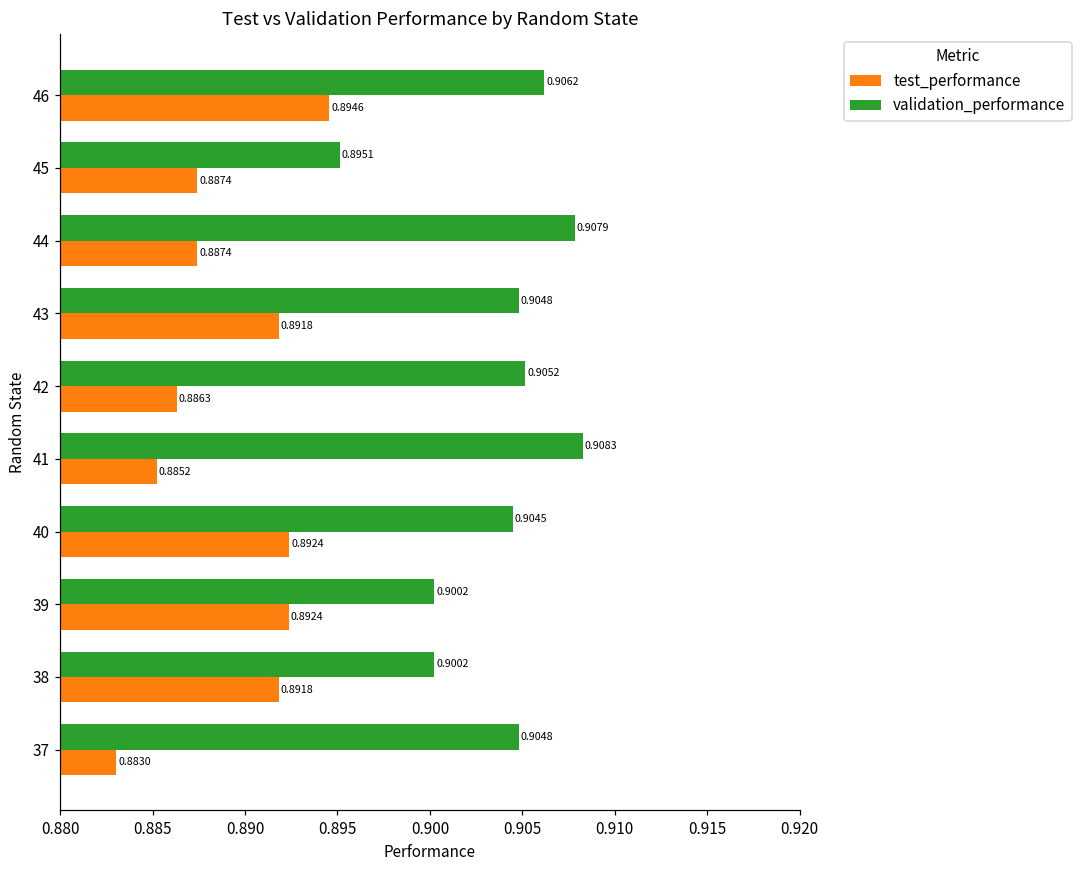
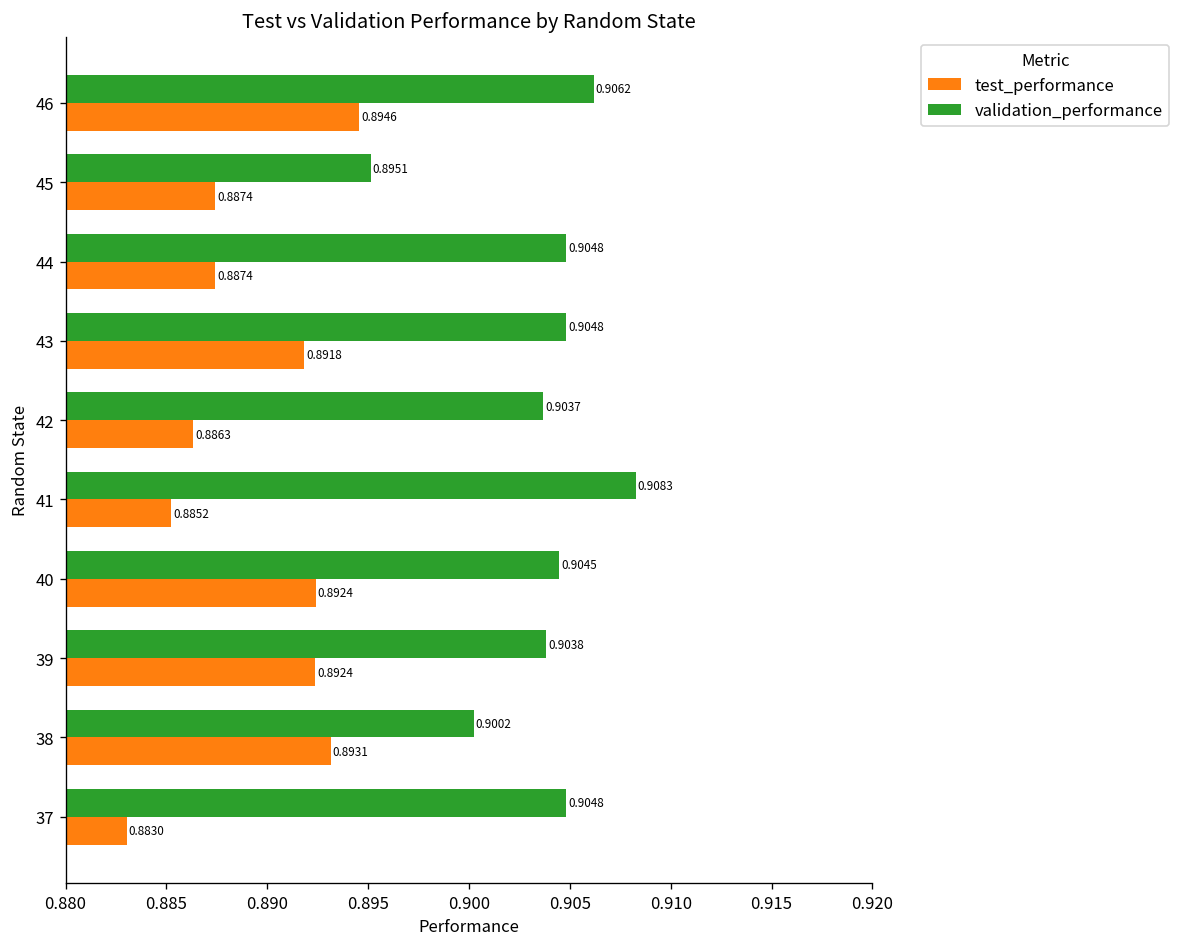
validation_performance, 44: 0.9079 -> 0.9048
validation_performance, 42: 0.9052 -> 0.9037
validation_performance, 39: 0.9002 -> 0.9038
test_performance, 38: 0.8918 -> 0.8931
